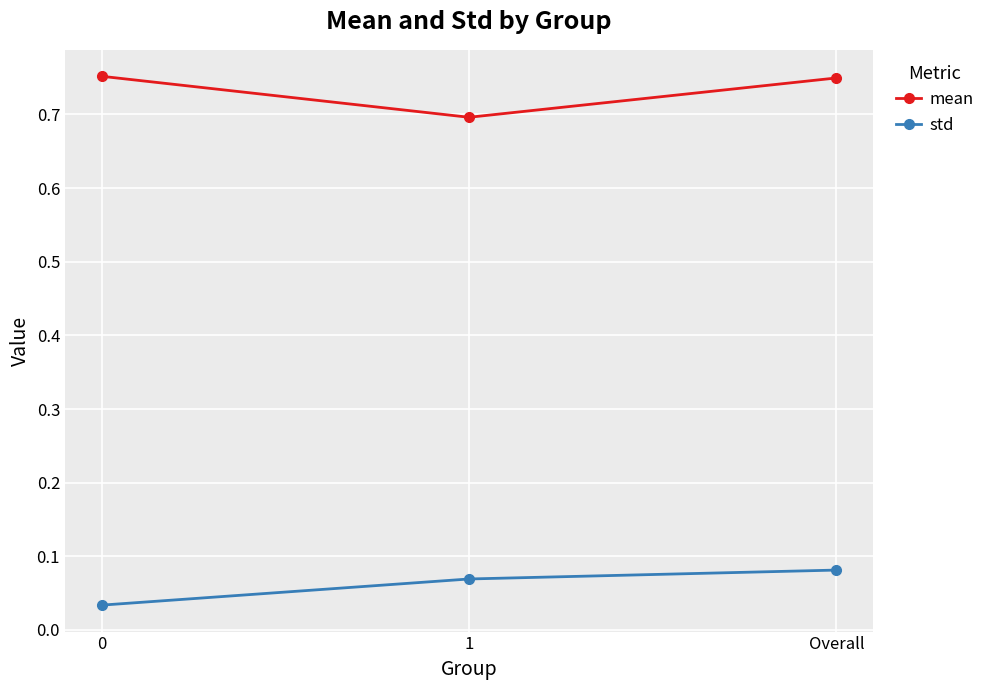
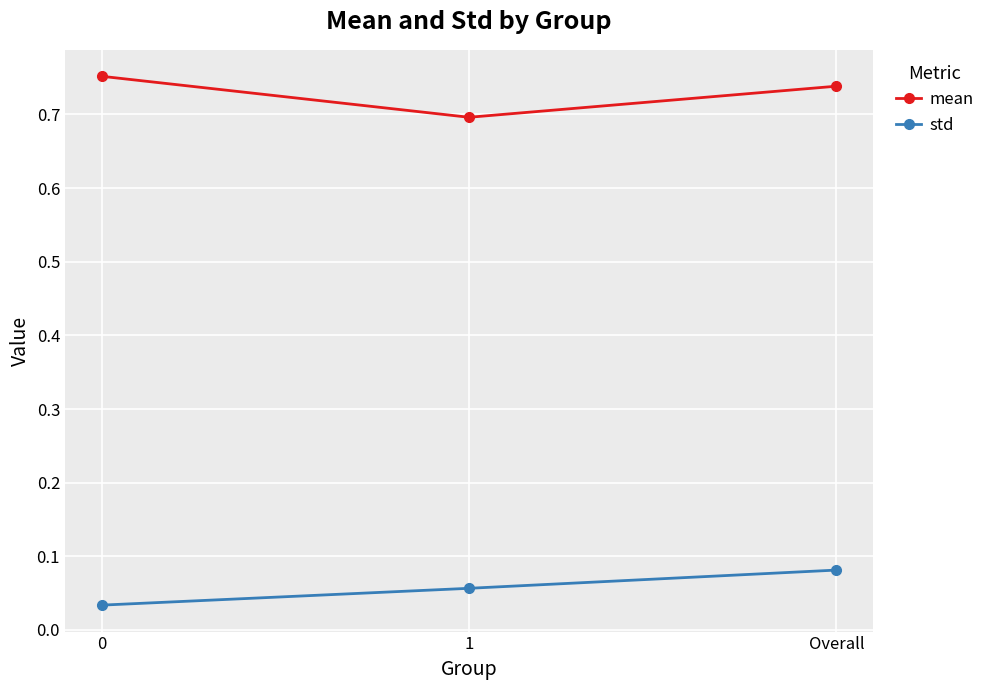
std, 1: 0.07 -> 0.06
mean, Overall: 0.75 -> 0.74
